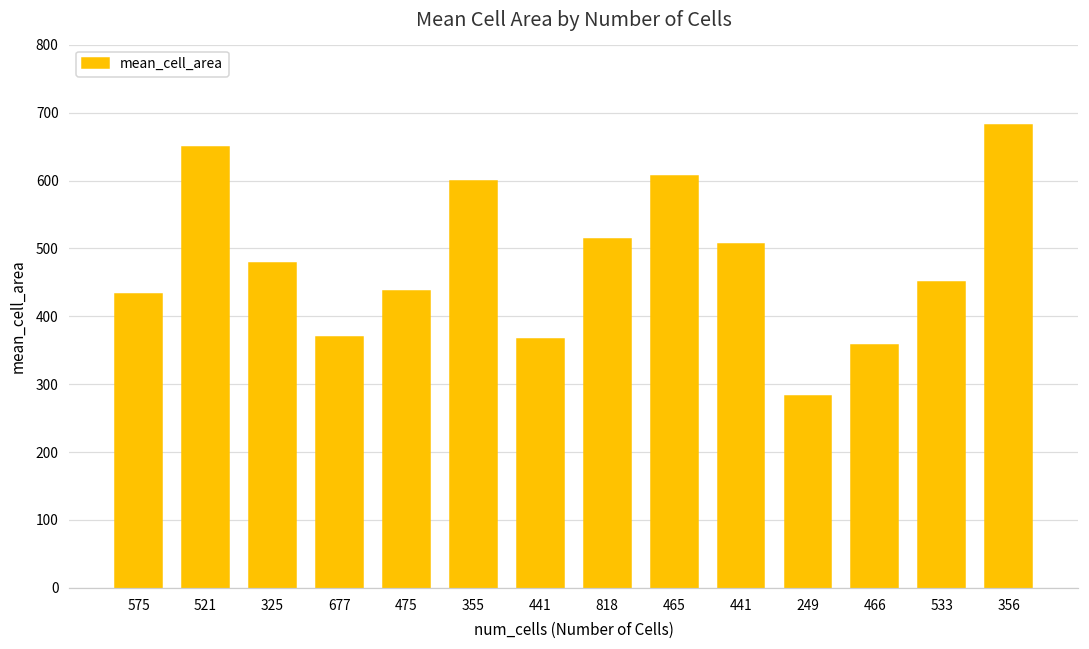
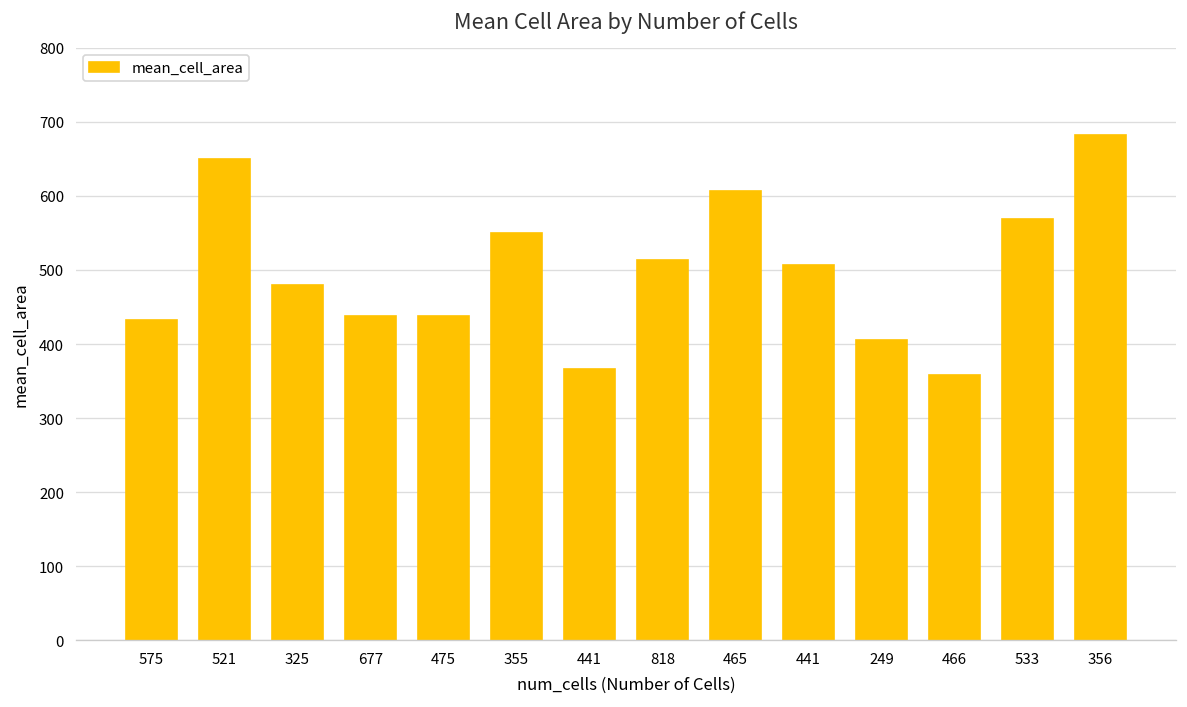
677: 370 -> 440
355: 600 -> 550
249: 280 -> 410
533: 450 -> 570
